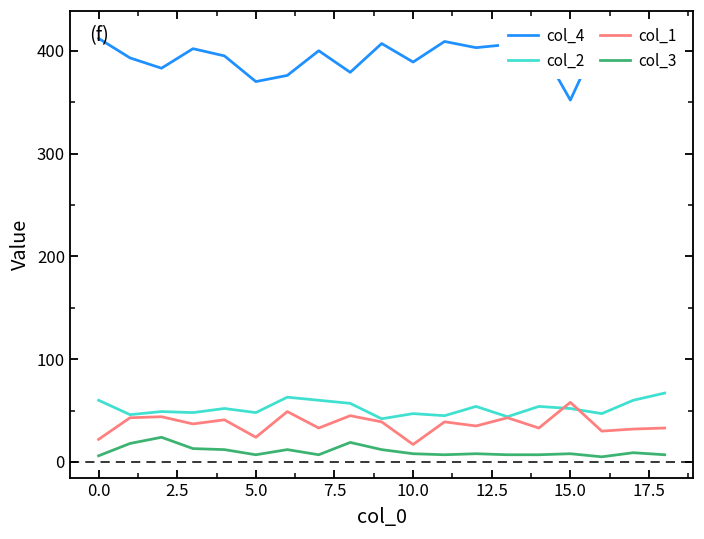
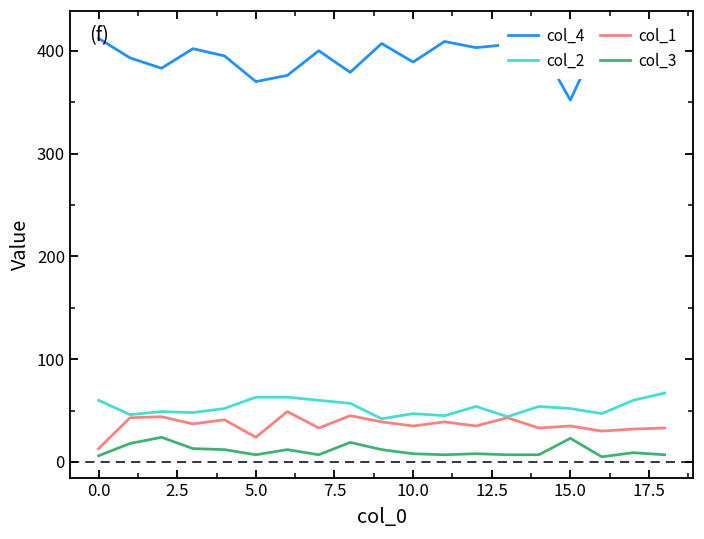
col_1, 0.0: 20 -> 10
col_2, 5.0: 50 -> 60
col_1, 10.0: 20 -> 40
col_1, 15.0: 60 -> 40
col_3, 15.0: 10 -> 20
